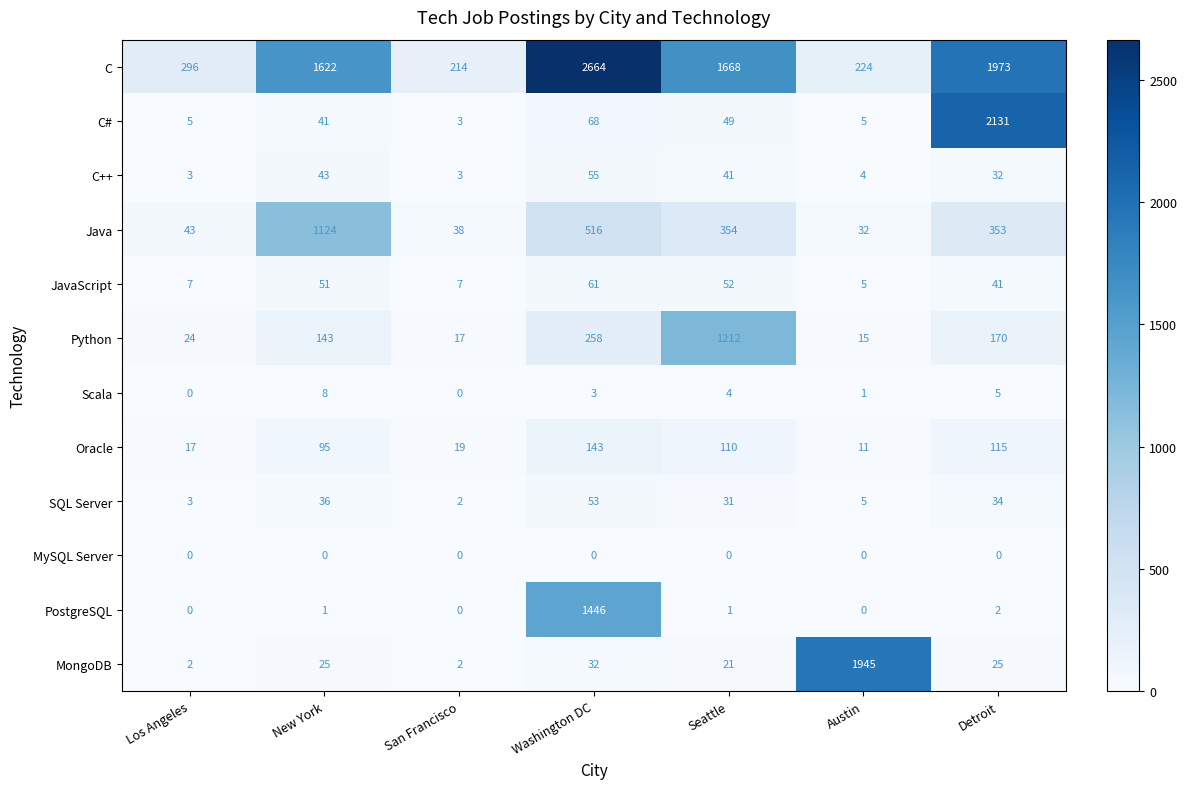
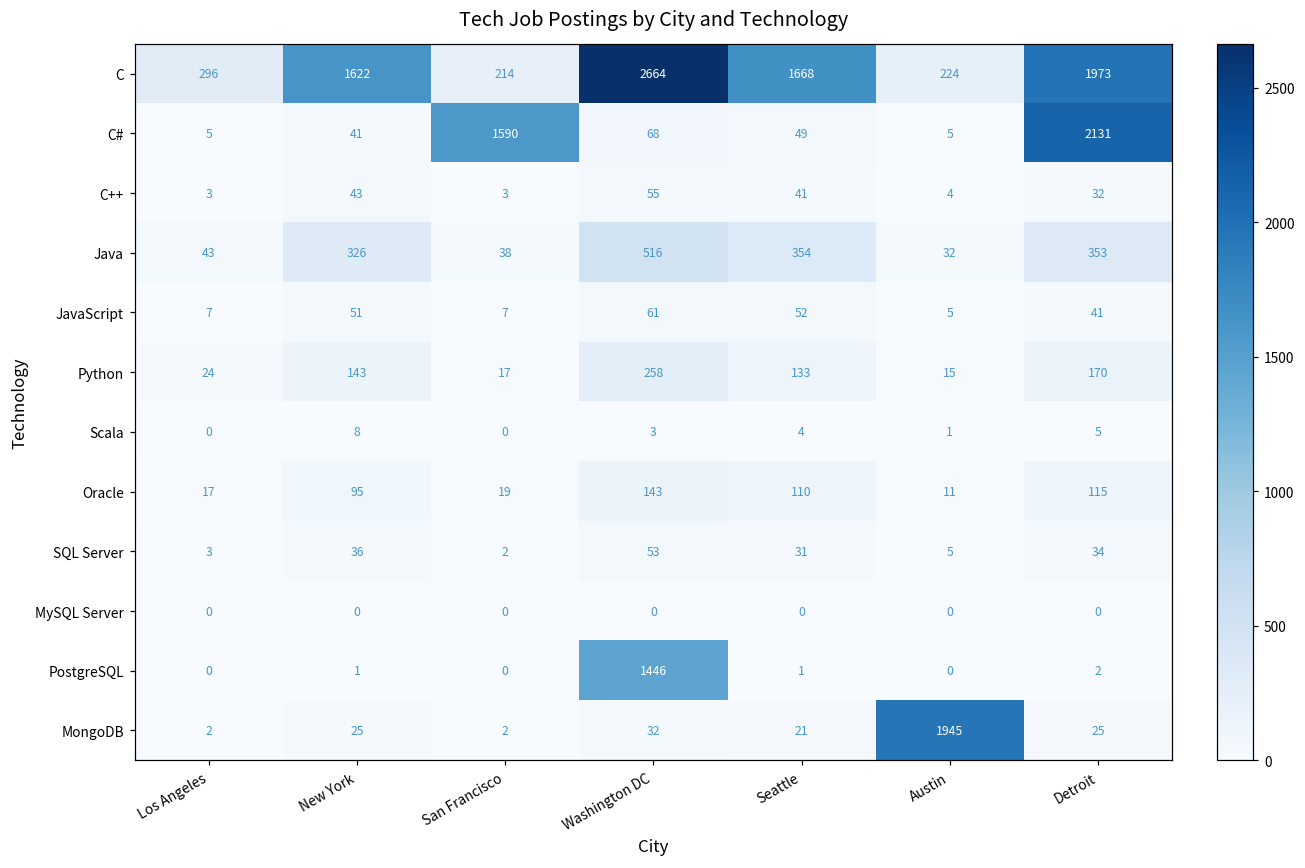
C#, San Francisco: 3 -> 1590
Java, New York: 1124 -> 326
Python, Seattle: 1212 -> 133
